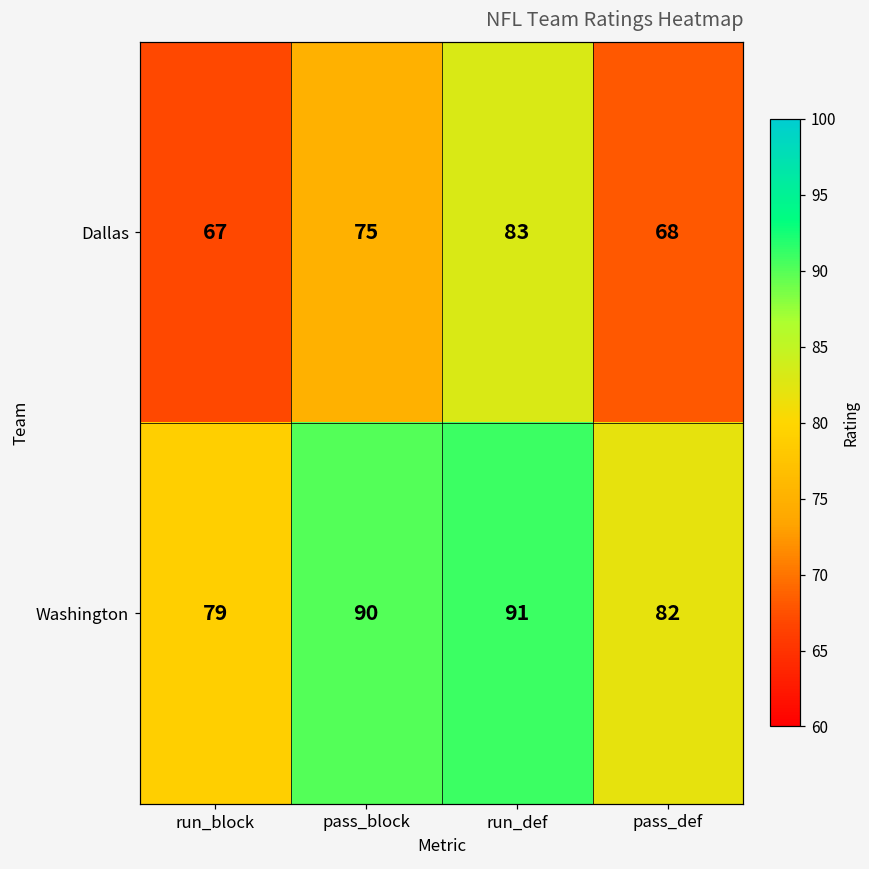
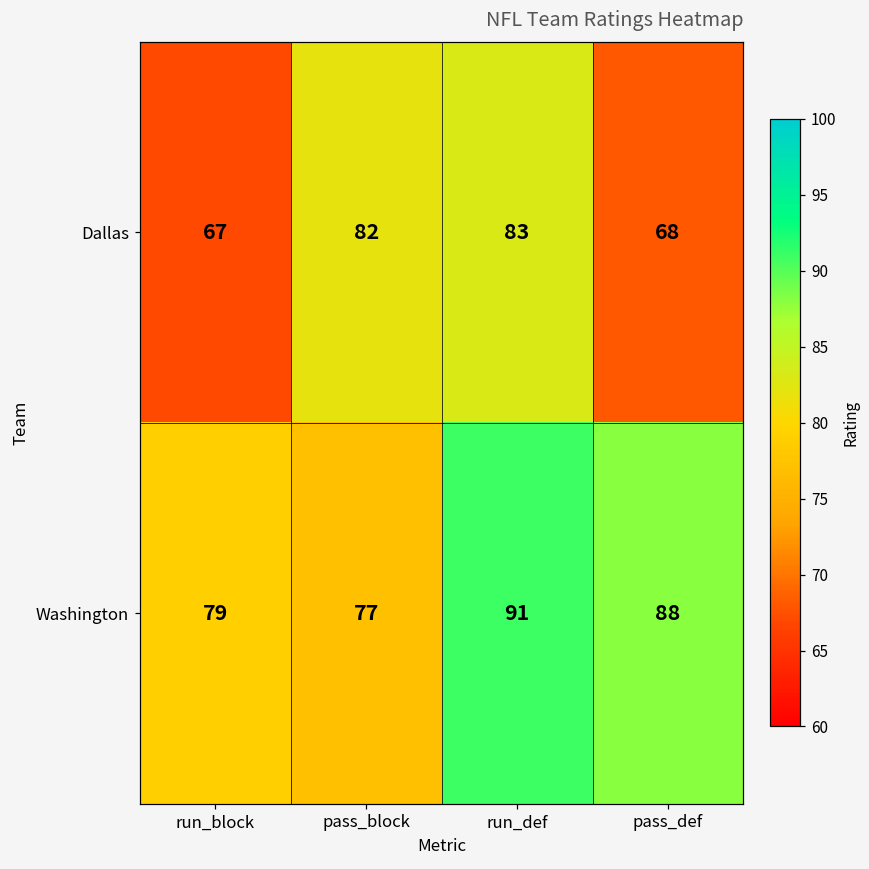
Dallas, pass_block: 75 -> 82
Washington, pass_block: 90 -> 77
Washington, pass_def: 82 -> 88
